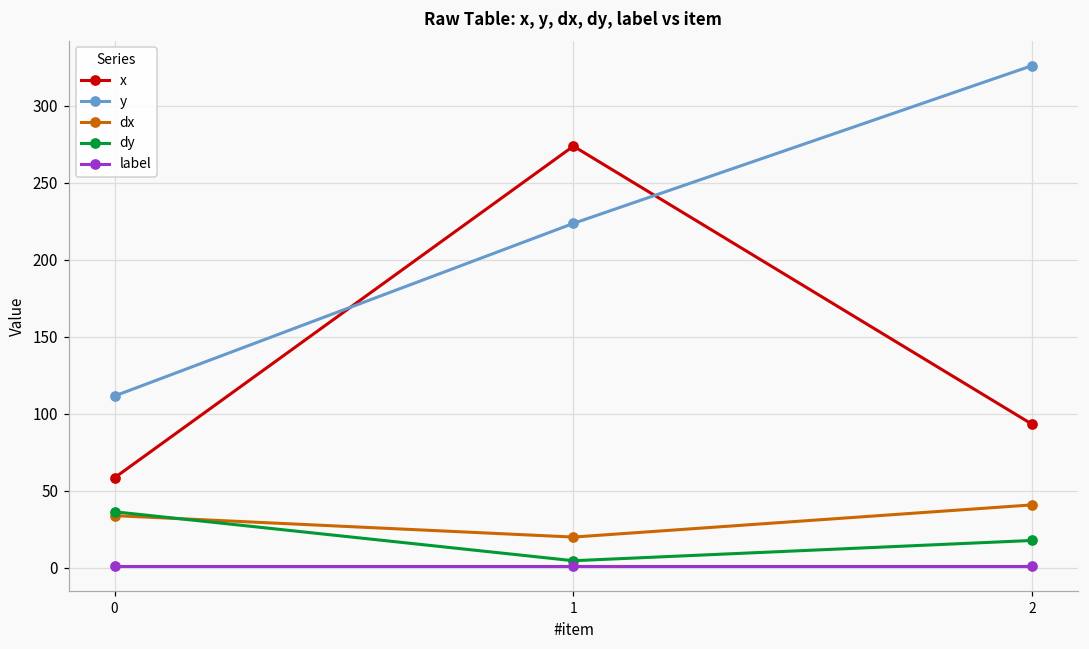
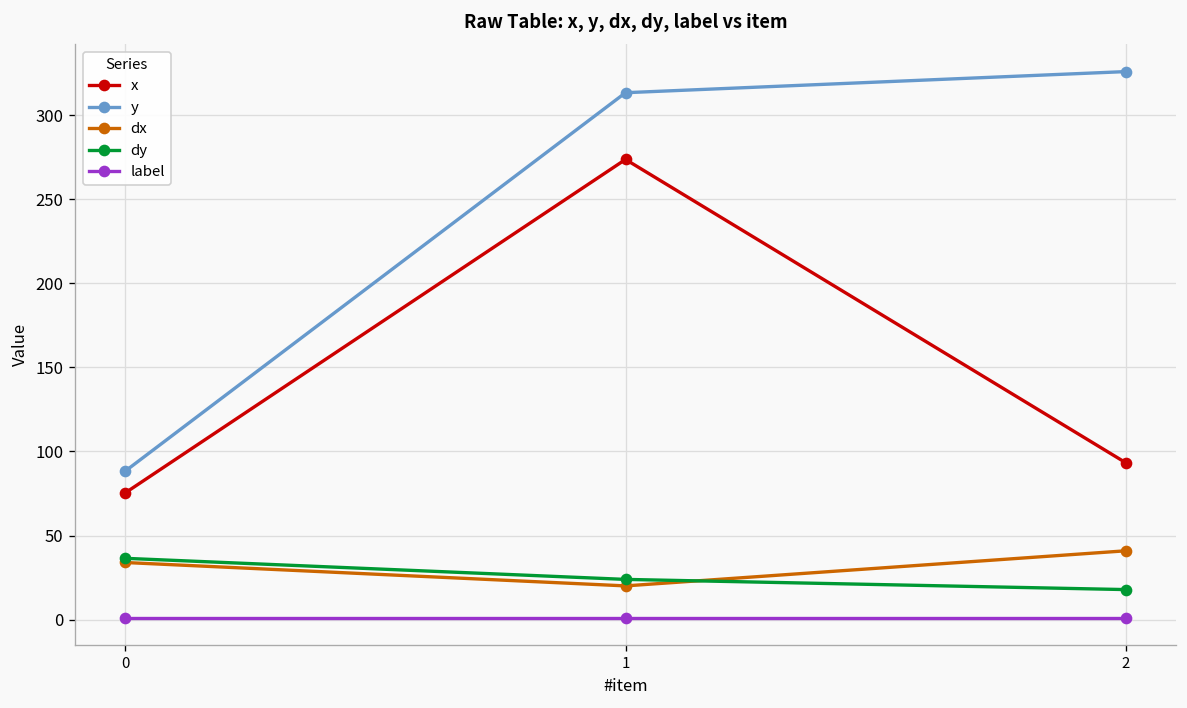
x, 0: 59 -> 75
y, 0: 112 -> 88
y, 1: 224 -> 313
dy, 1: 5 -> 24
